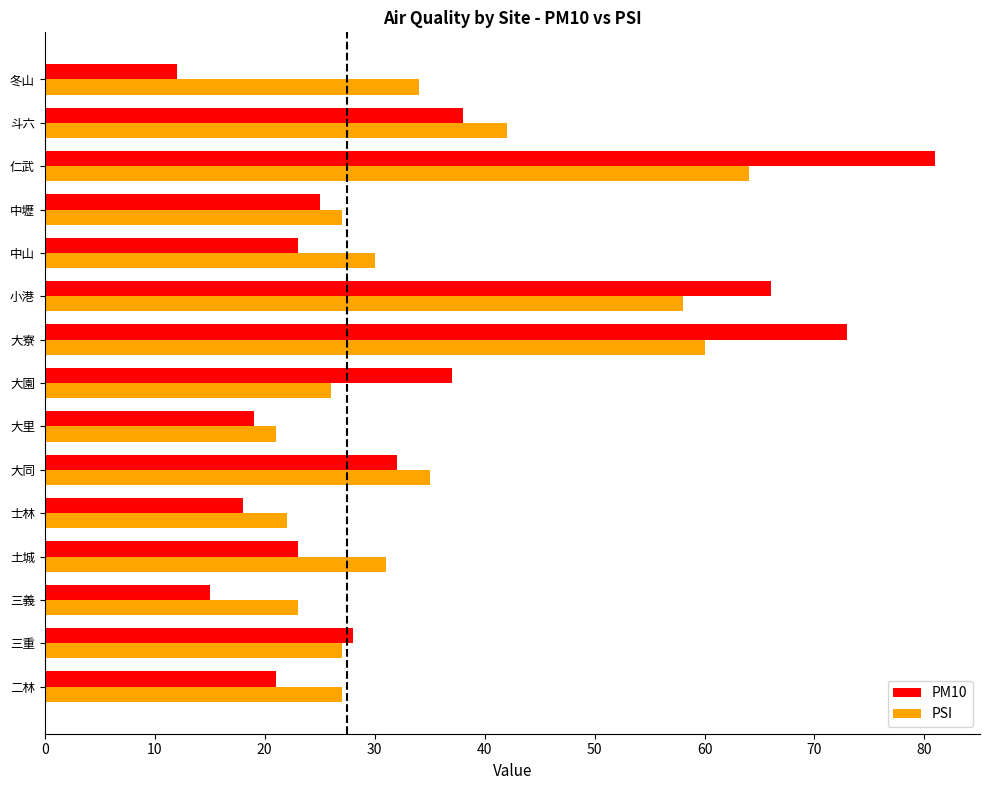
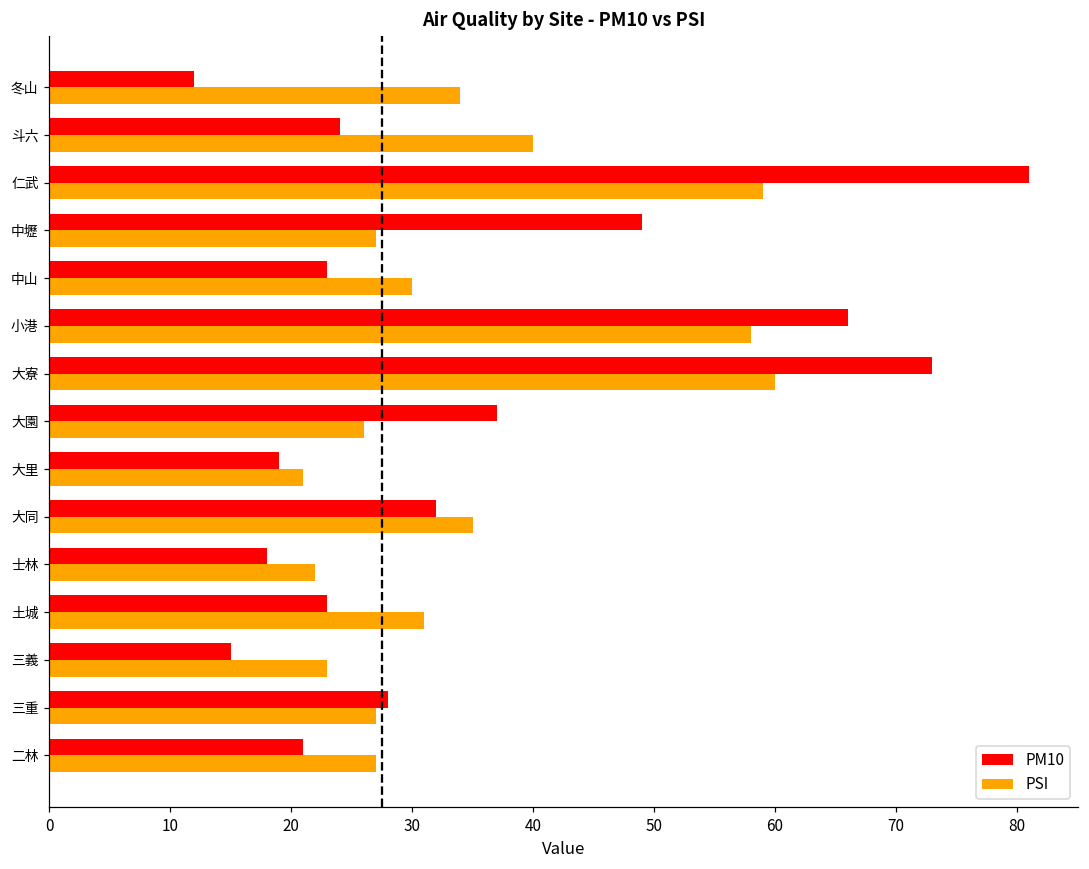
PM10, 斗六: 38 -> 24
PSI, 斗六: 42 -> 40
PSI, 仁武: 64 -> 59
PM10, 中壢: 25 -> 49
